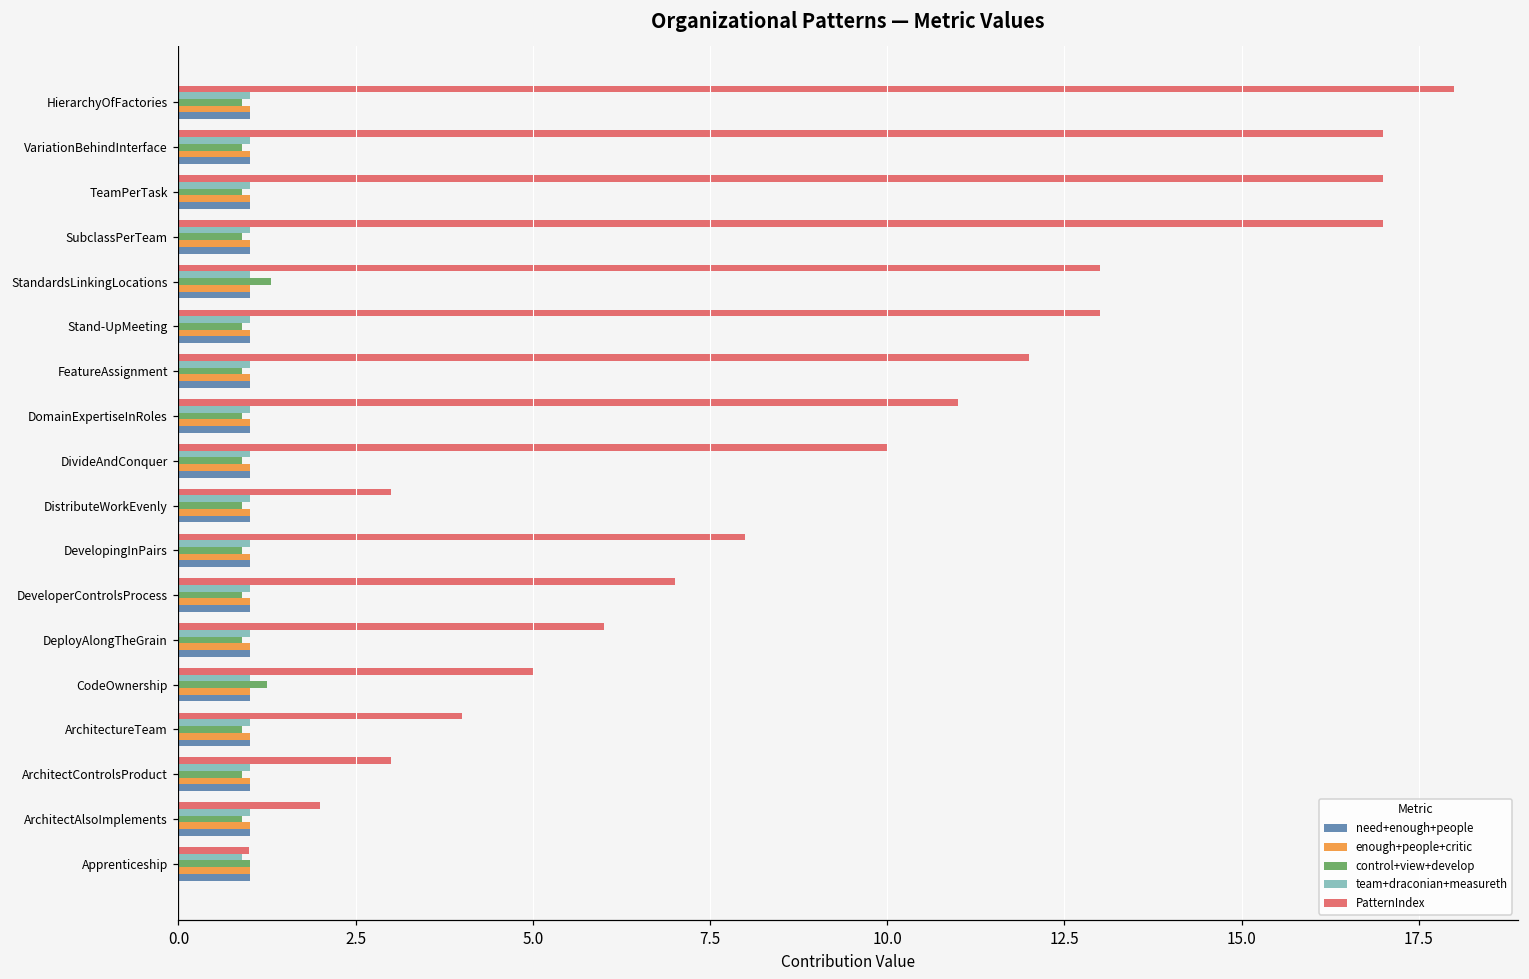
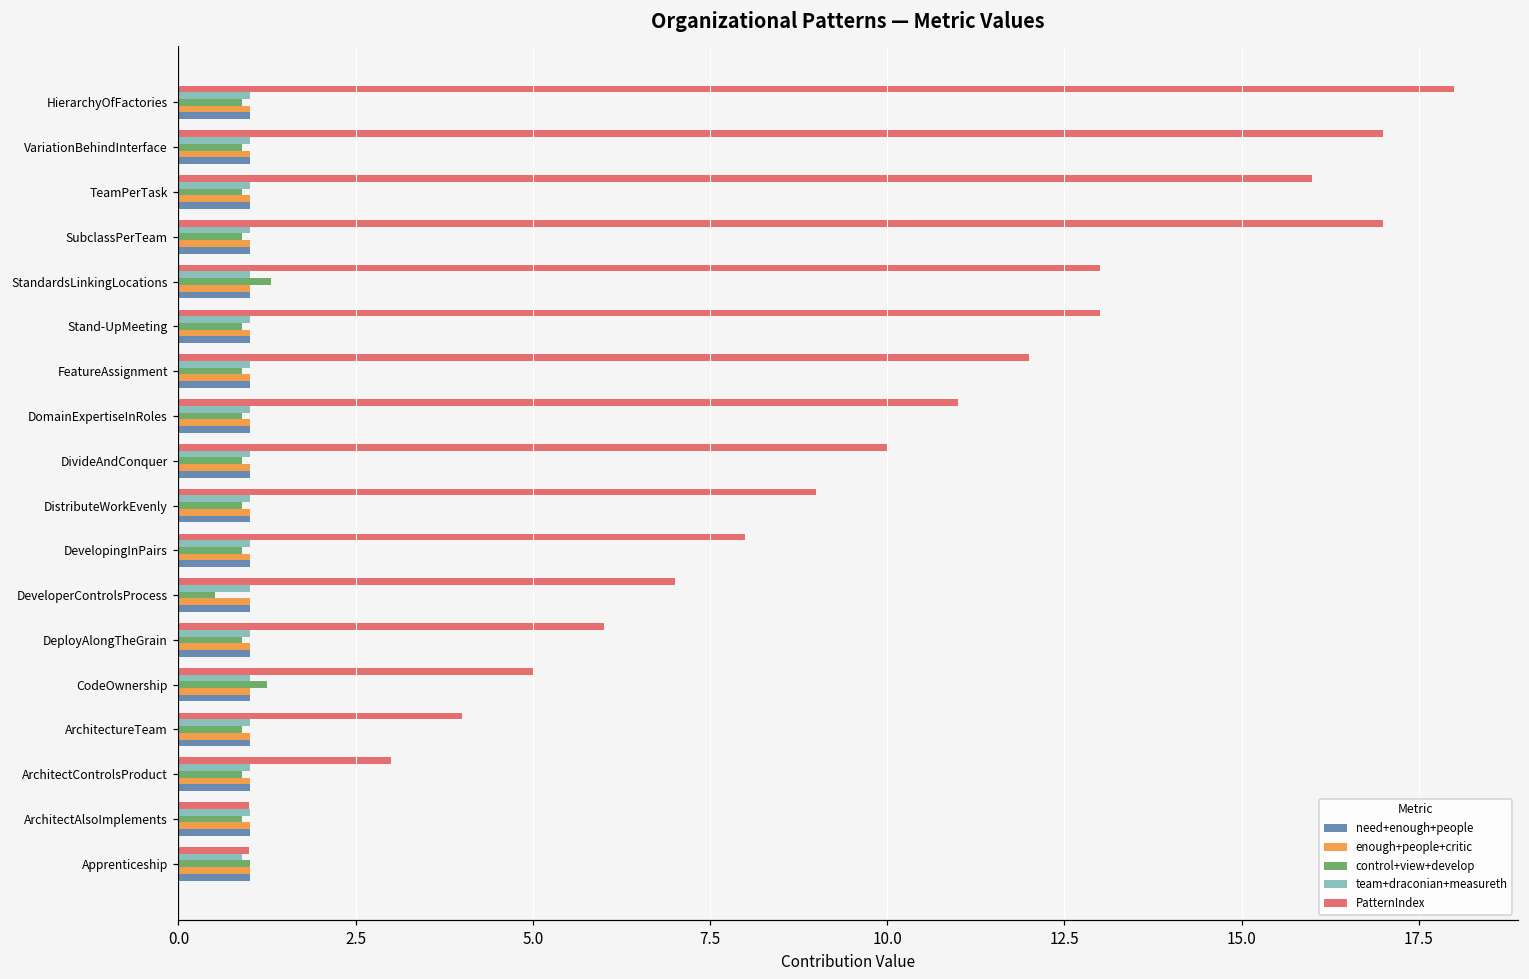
PatternIndex, TeamPerTask: 17 -> 16
PatternIndex, DistributeWorkEvenly: 3 -> 9
control+view+develop, DeveloperControlsProcess: 0.9 -> 0.5
PatternIndex, ArchitectAlsoImplements: 2 -> 1
